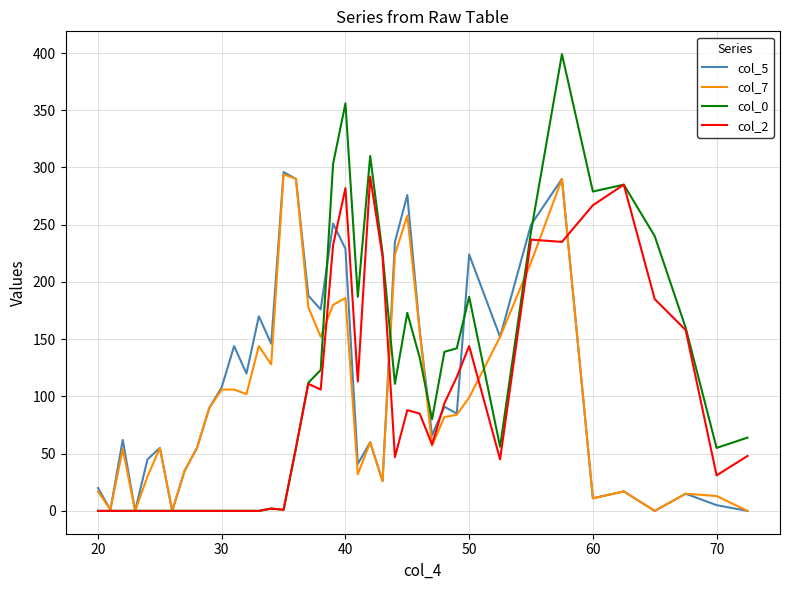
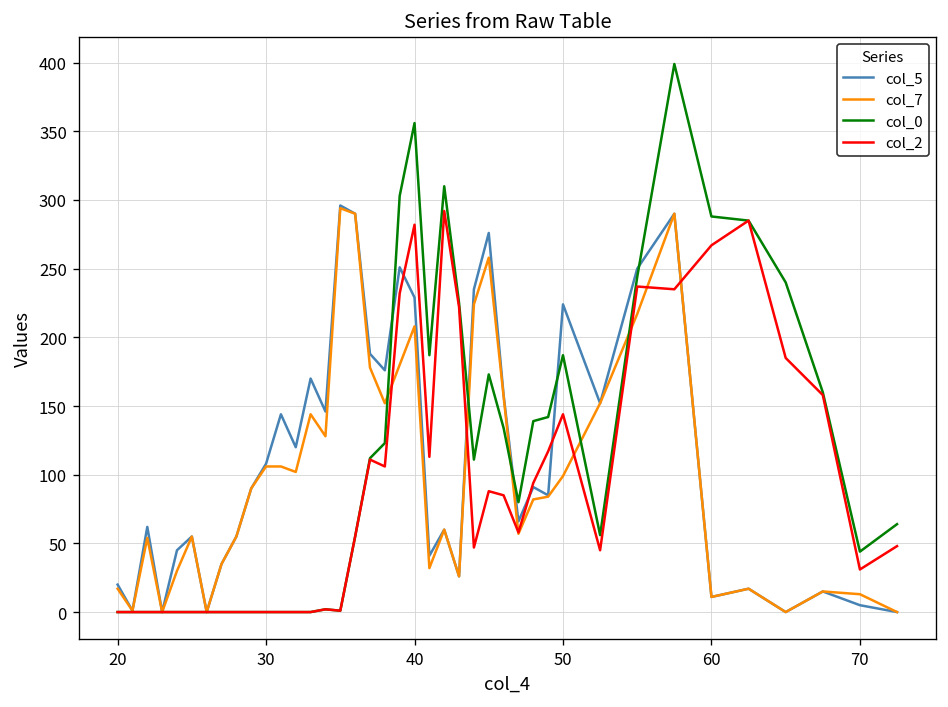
col_7, 40: 186 -> 208
col_0, 60: 279 -> 288
col_0, 70: 55 -> 44
